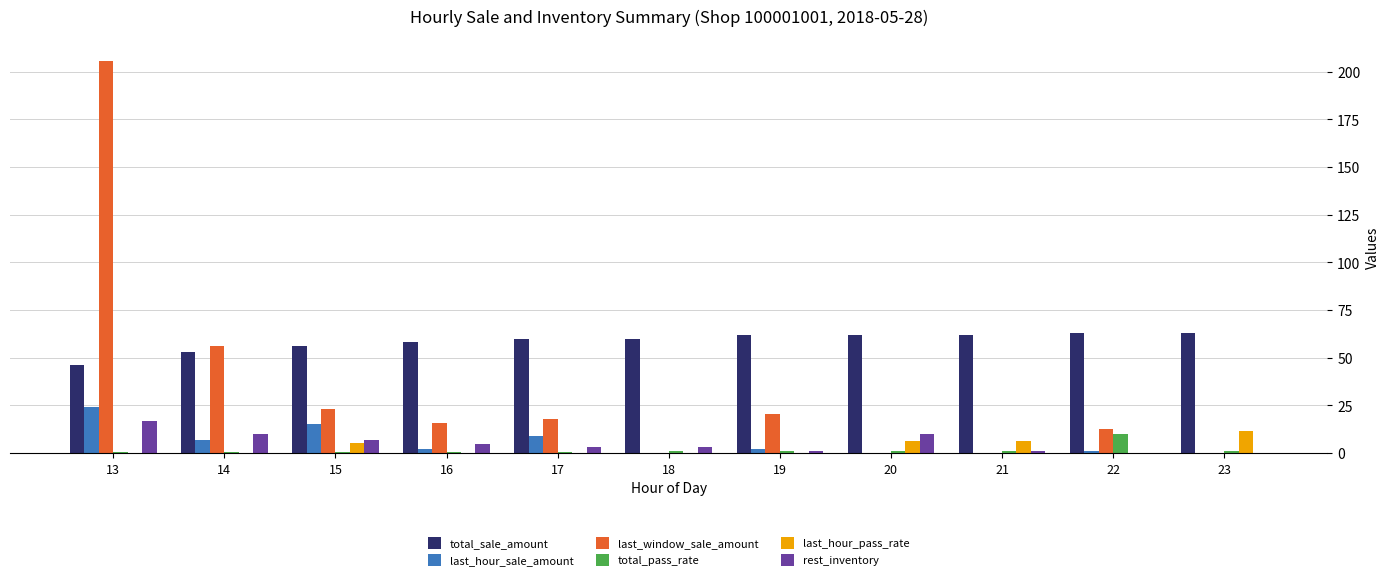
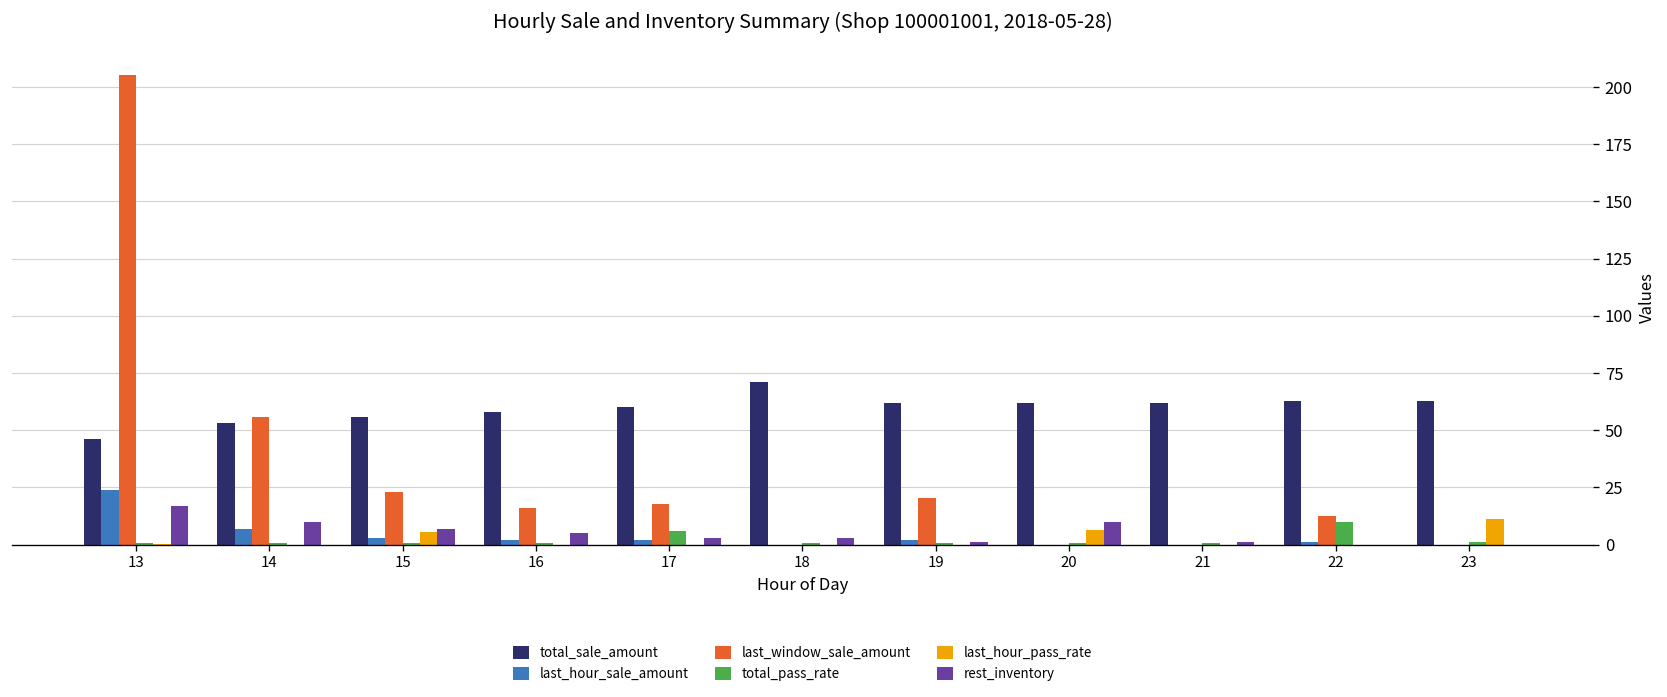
last_hour_sale_amount, 15: 15 -> 3
last_hour_sale_amount, 17: 9 -> 2
total_pass_rate, 17: 1 -> 6
total_sale_amount, 18: 60 -> 71
last_hour_pass_rate, 21: 6 -> 0
